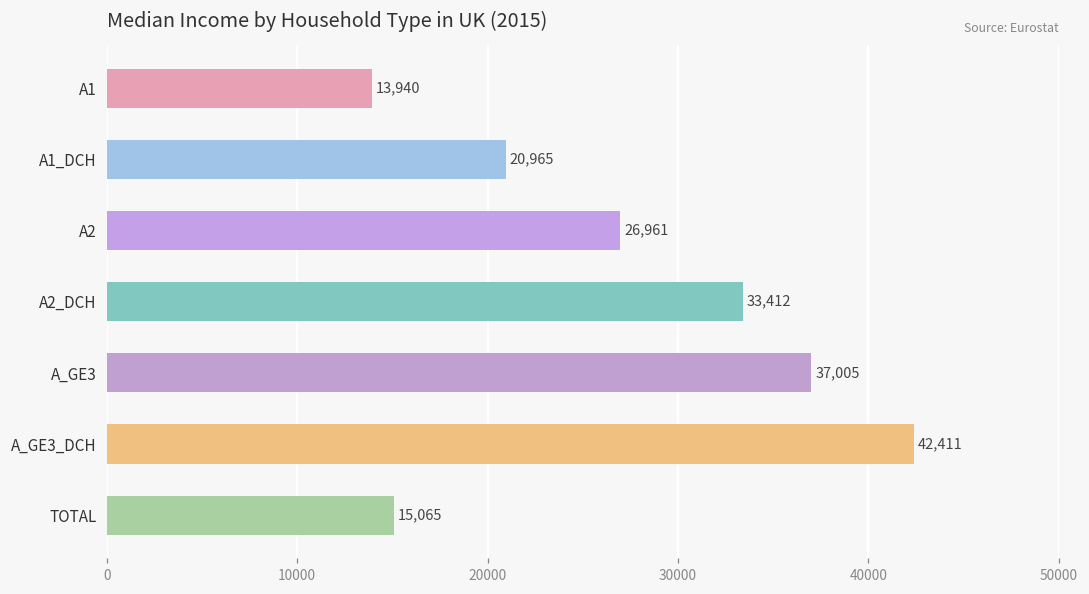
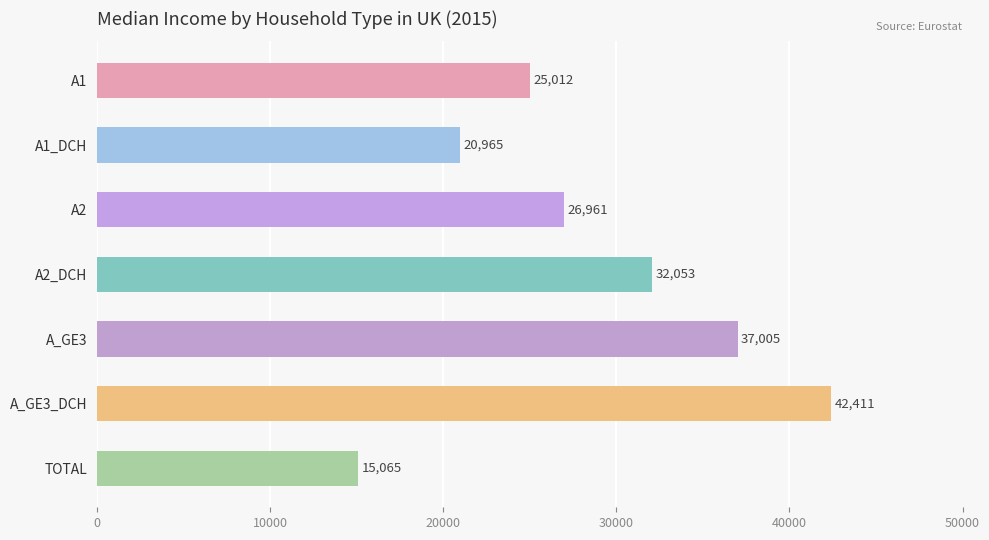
A1: 13,940 -> 25,012
A2_DCH: 33,412 -> 32,053
